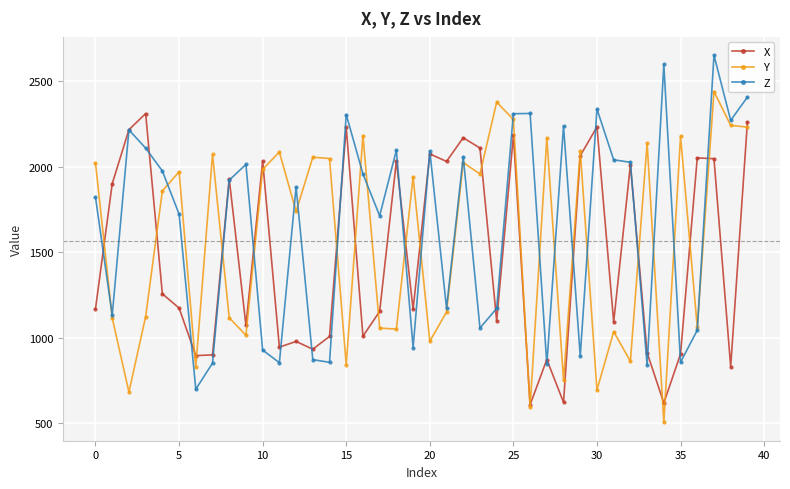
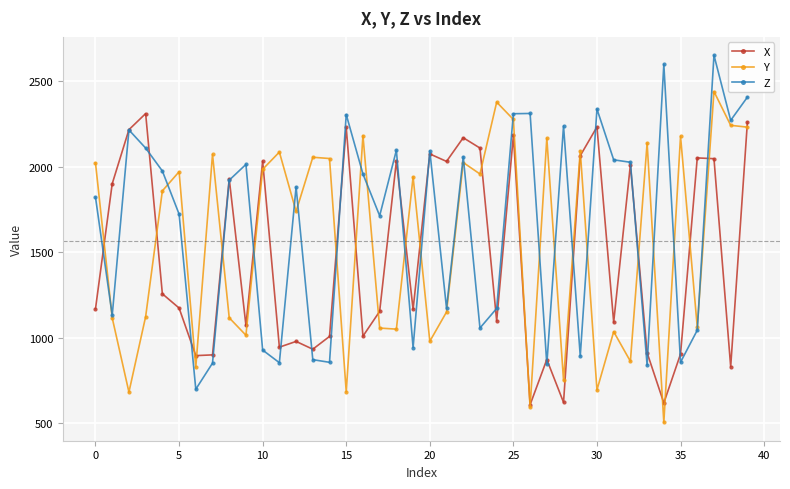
Y, 15: 840 -> 680
